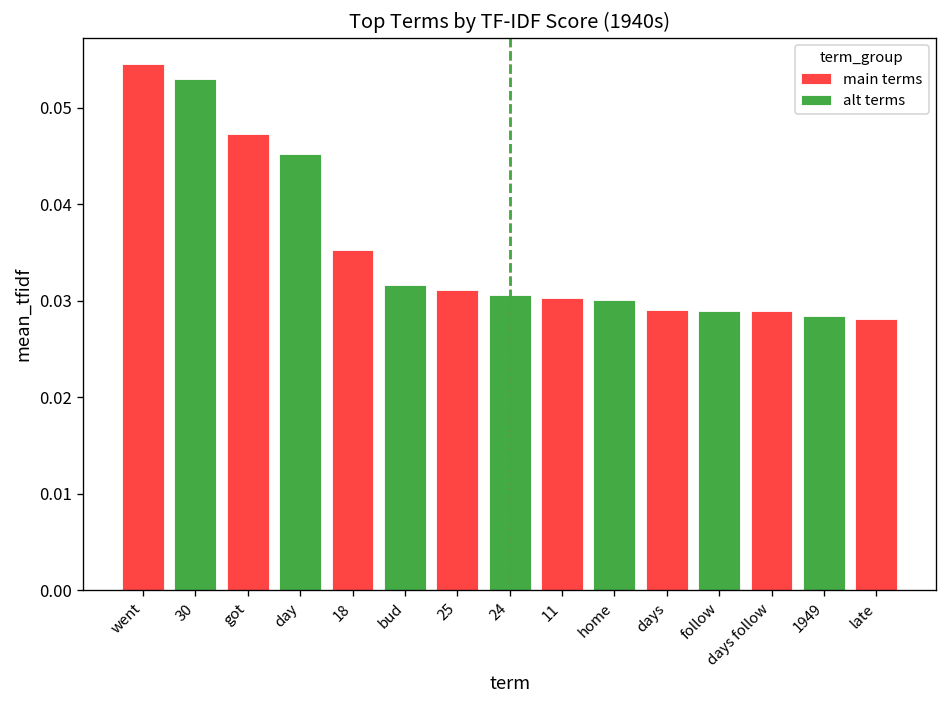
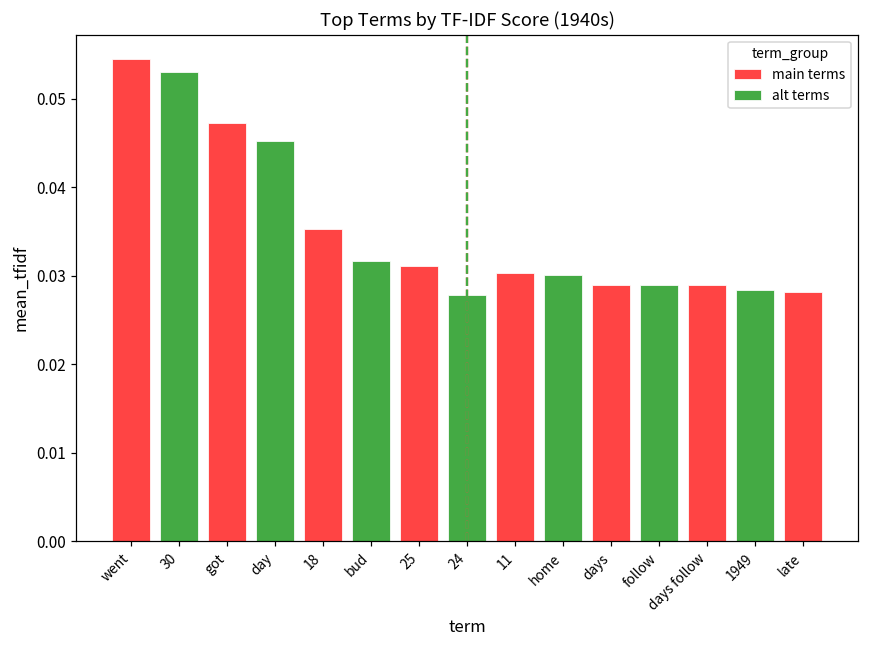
alt terms, 24: 0.031 -> 0.028
